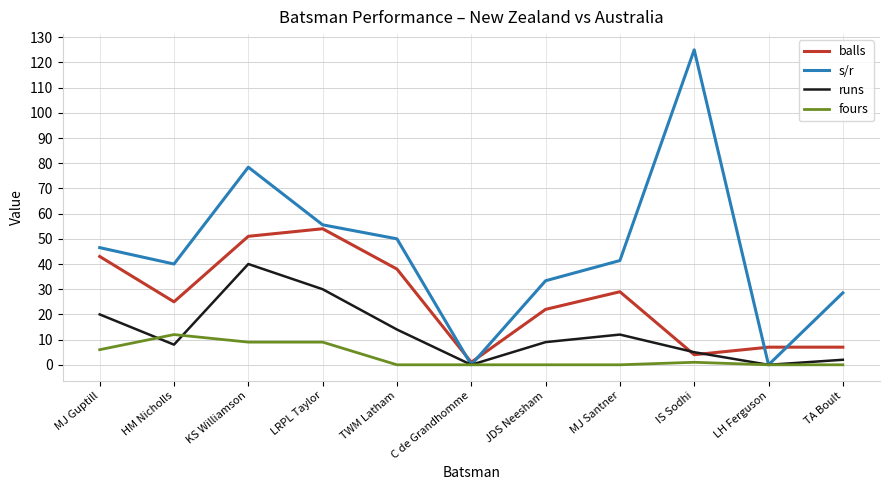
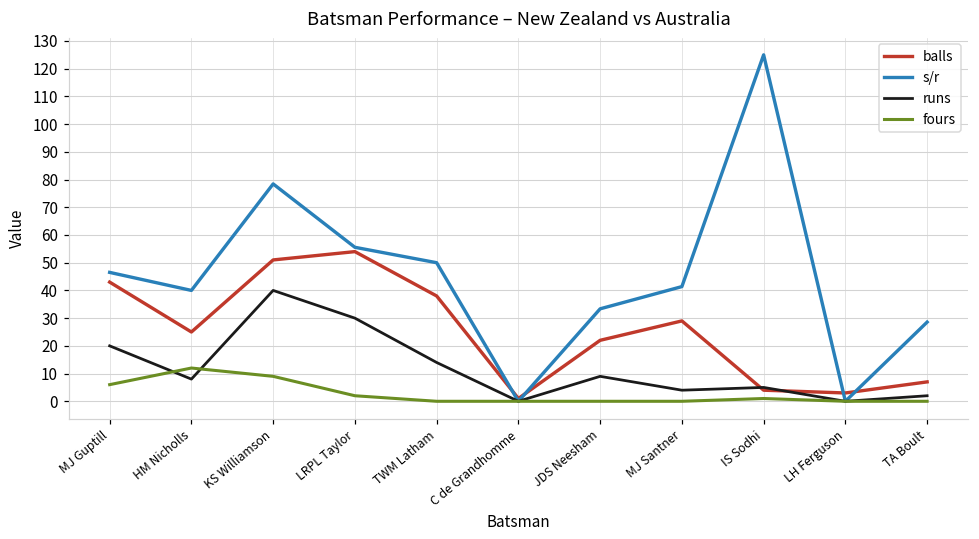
fours, LRPL Taylor: 9 -> 2
runs, MJ Santner: 12 -> 4
balls, LH Ferguson: 7 -> 3
